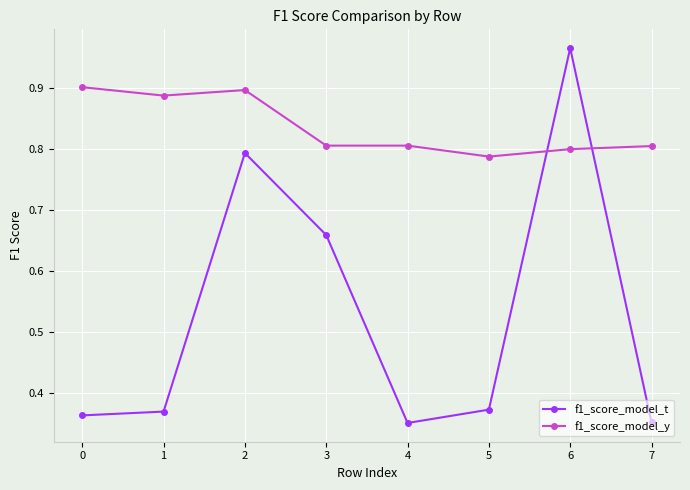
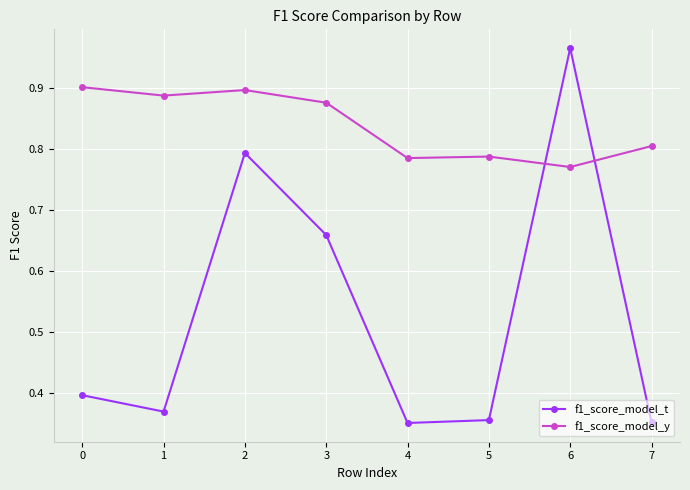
f1_score_model_t, 0: 0.36 -> 0.40
f1_score_model_y, 3: 0.81 -> 0.88
f1_score_model_y, 4: 0.81 -> 0.79
f1_score_model_t, 5: 0.37 -> 0.35
f1_score_model_y, 6: 0.80 -> 0.77
